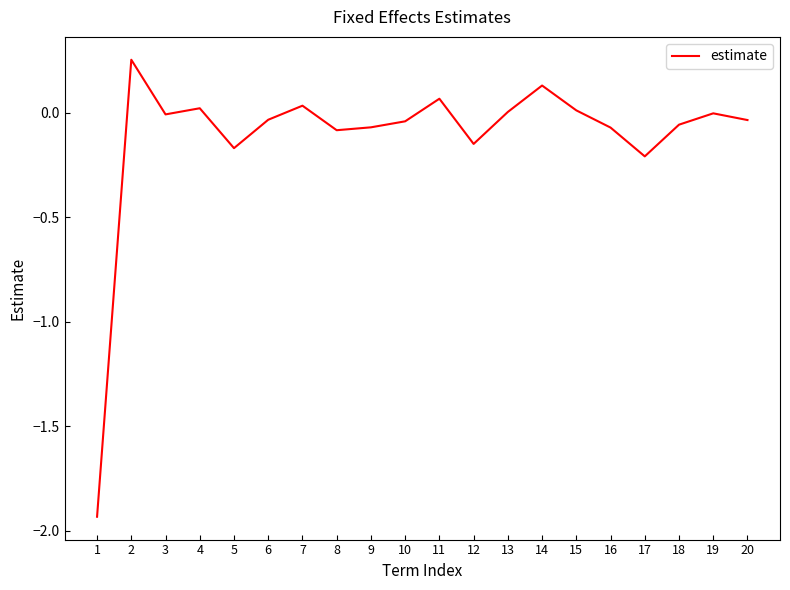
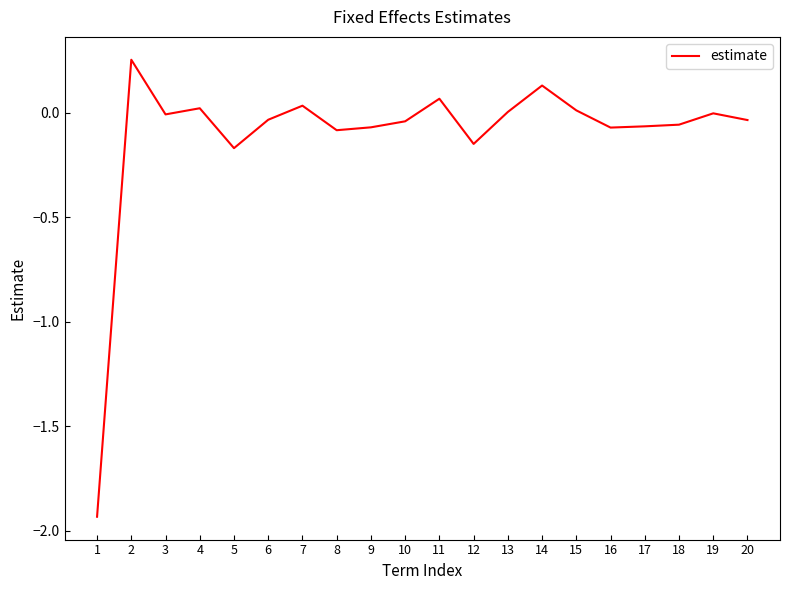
17: -0.21 -> -0.06
